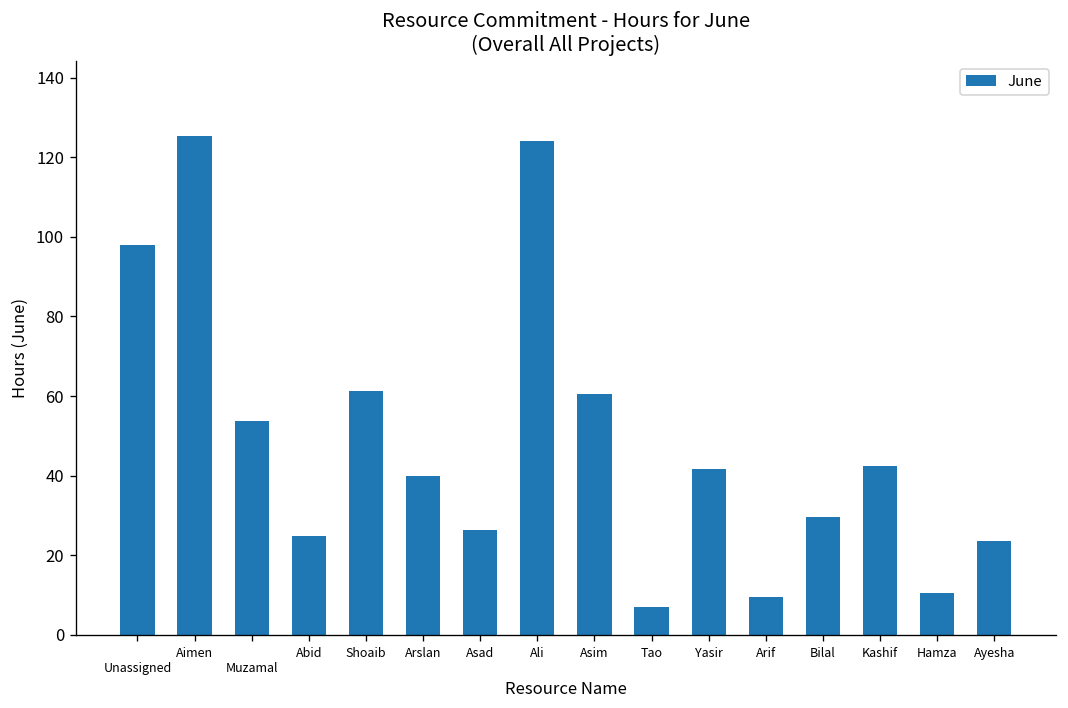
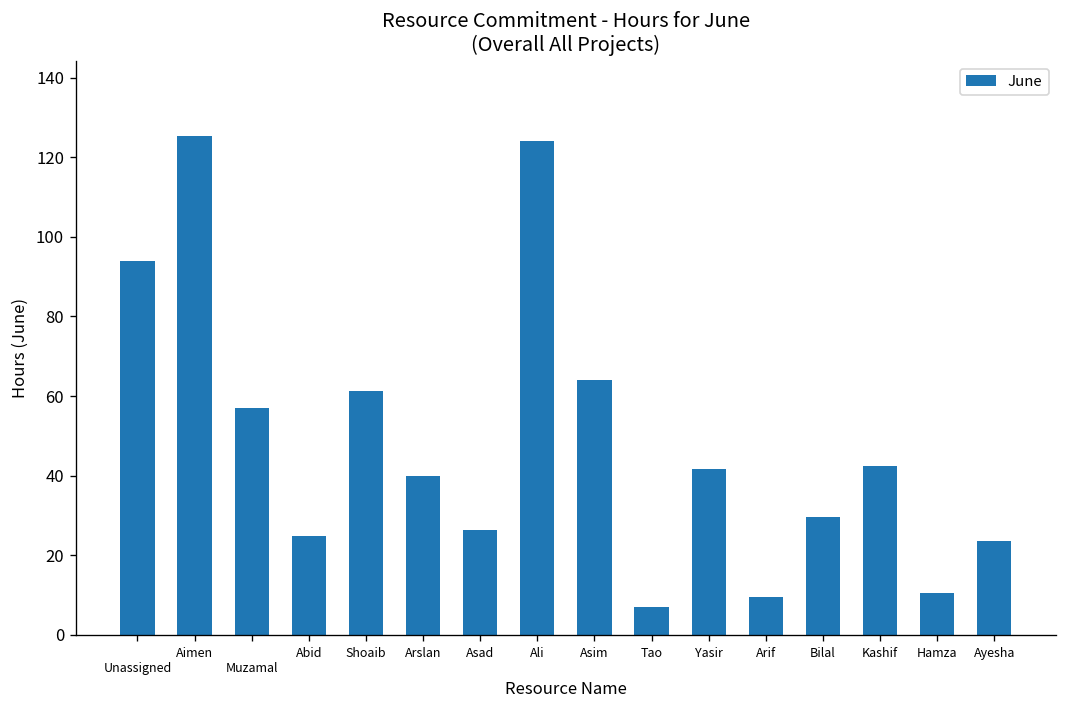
Unassigned: 98 -> 94
Muzamal: 54 -> 57
Asim: 61 -> 64
